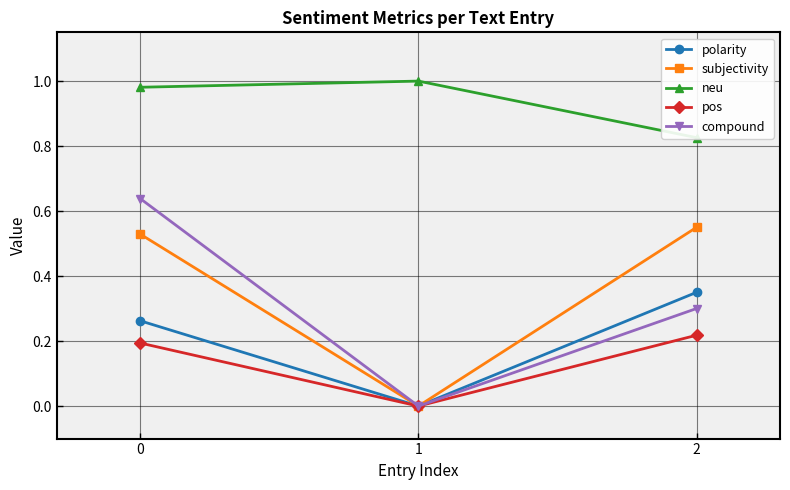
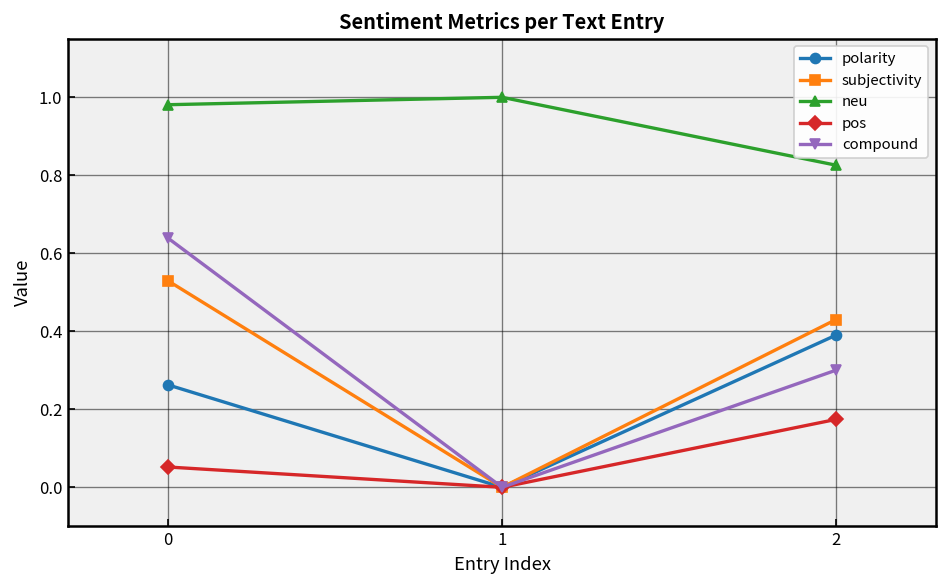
pos, 0: 0.19 -> 0.05
polarity, 2: 0.35 -> 0.39
subjectivity, 2: 0.55 -> 0.43
pos, 2: 0.22 -> 0.17
